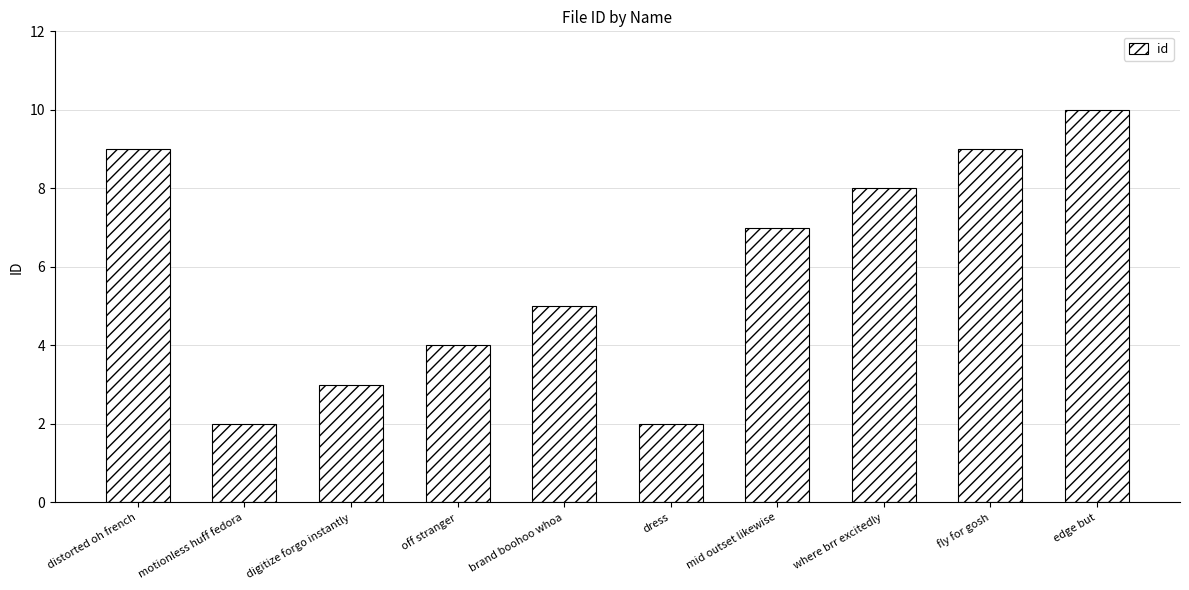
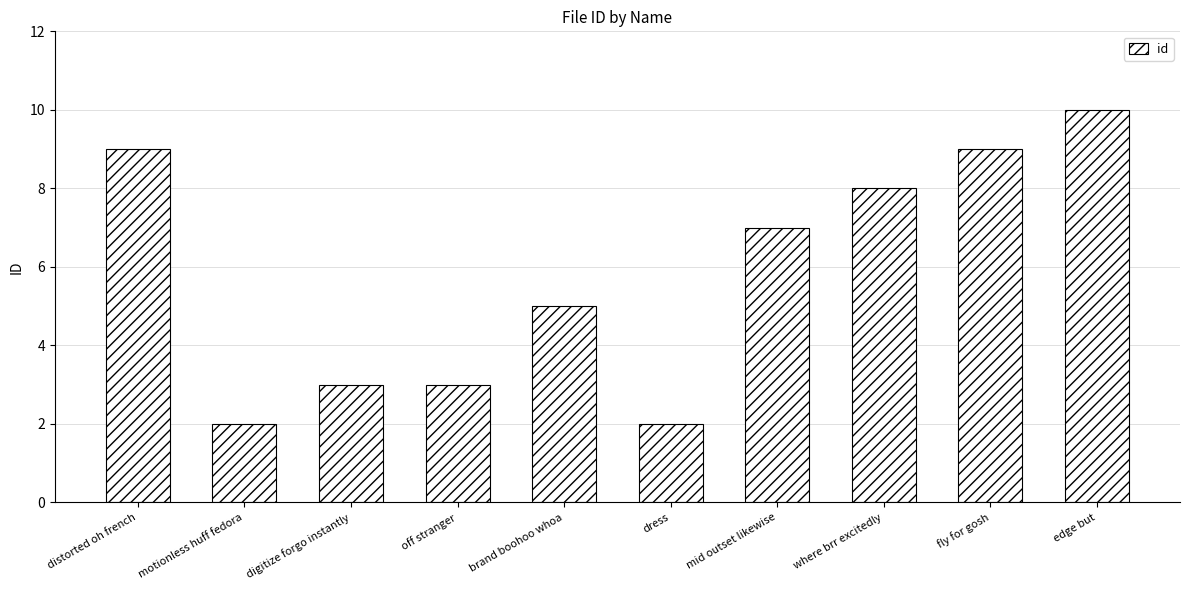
off stranger: 4 -> 3
